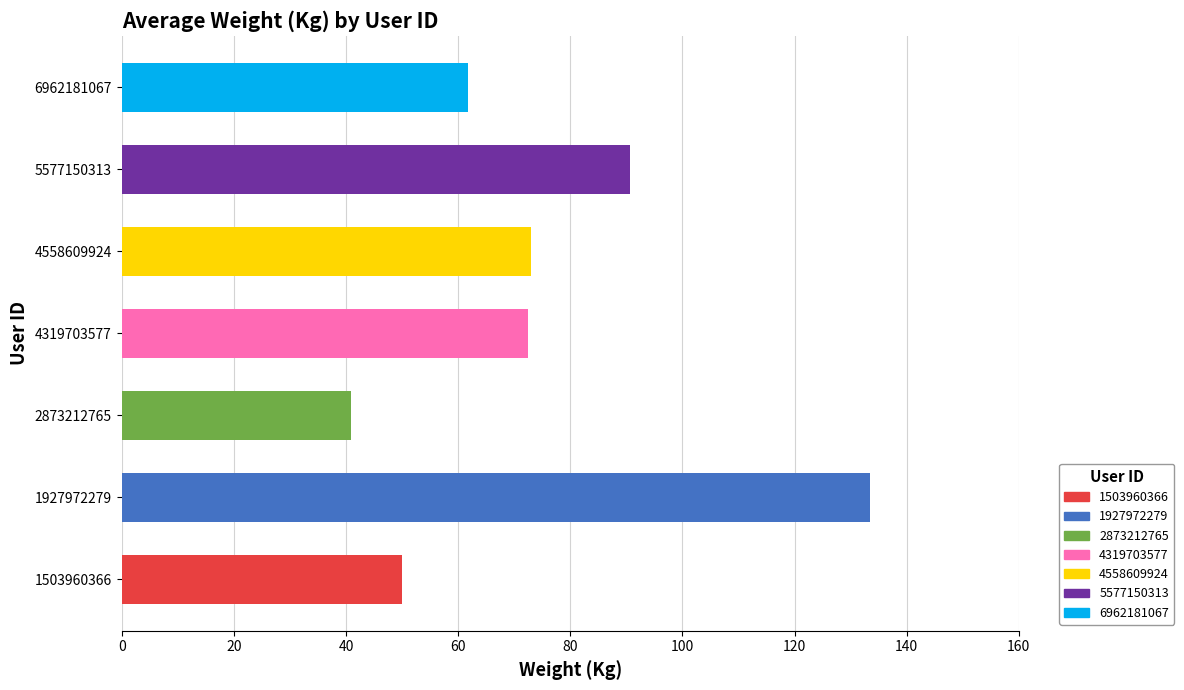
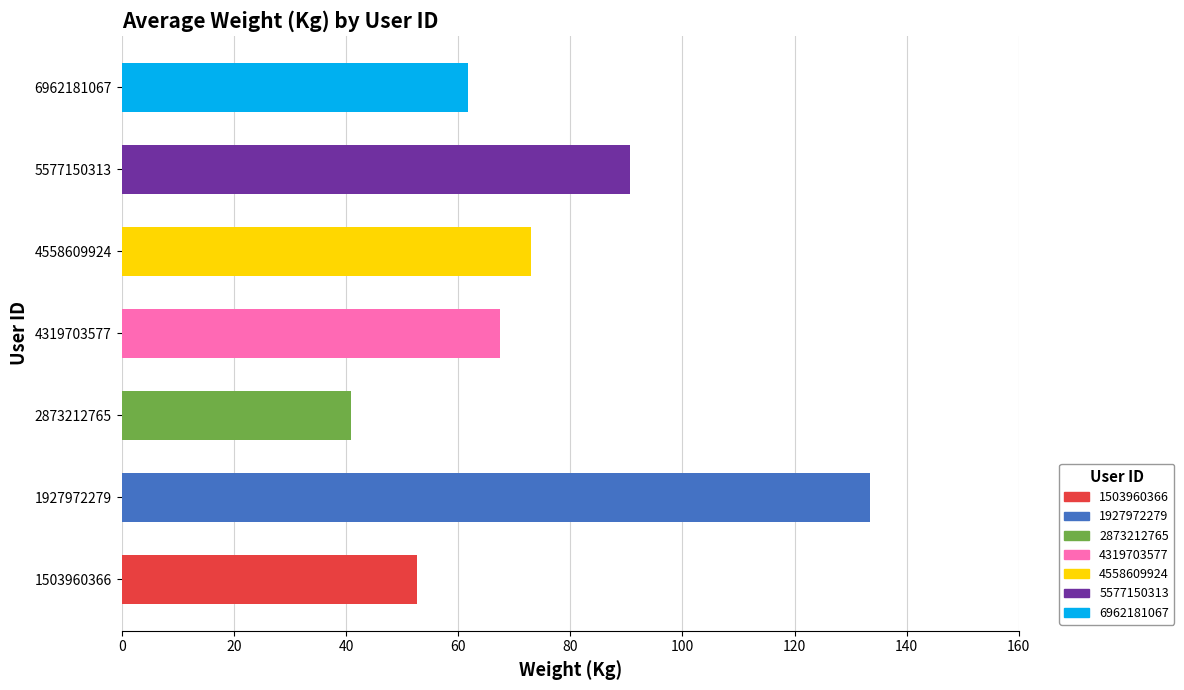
4319703577: 72 -> 68
1503960366: 50 -> 53
